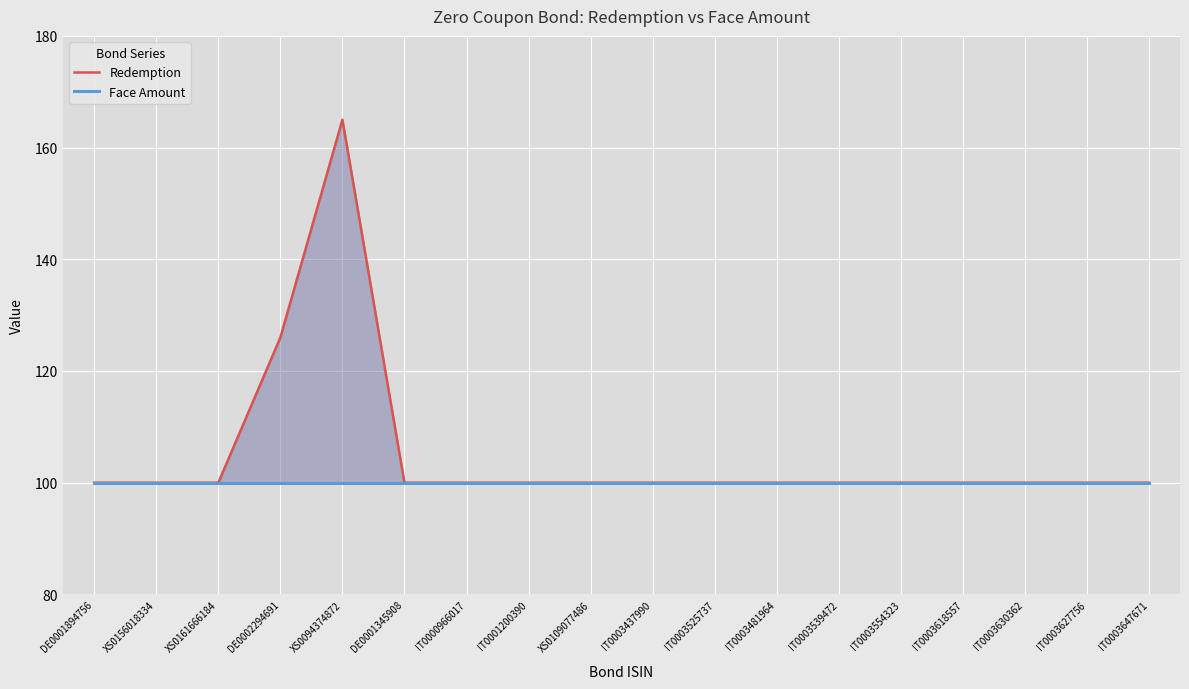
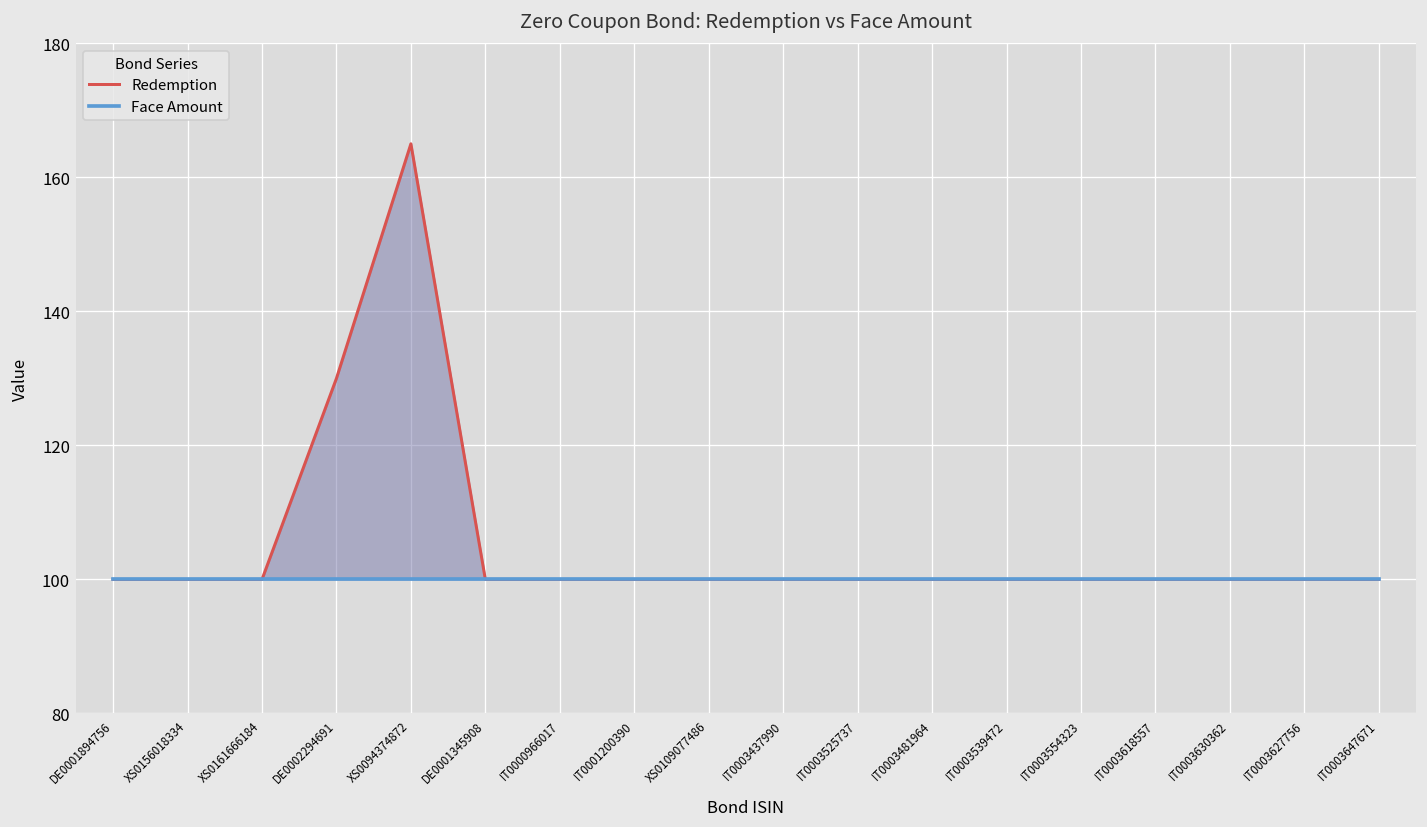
Redemption, DE0002294691: 126 -> 130
